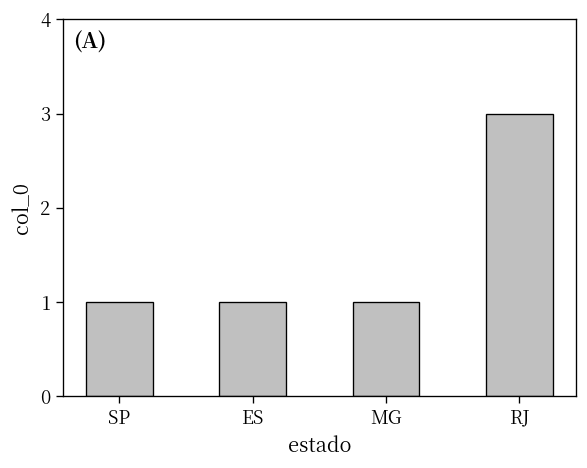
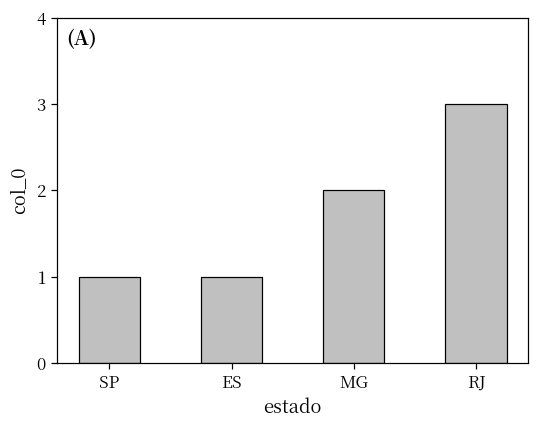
MG: 1 -> 2
